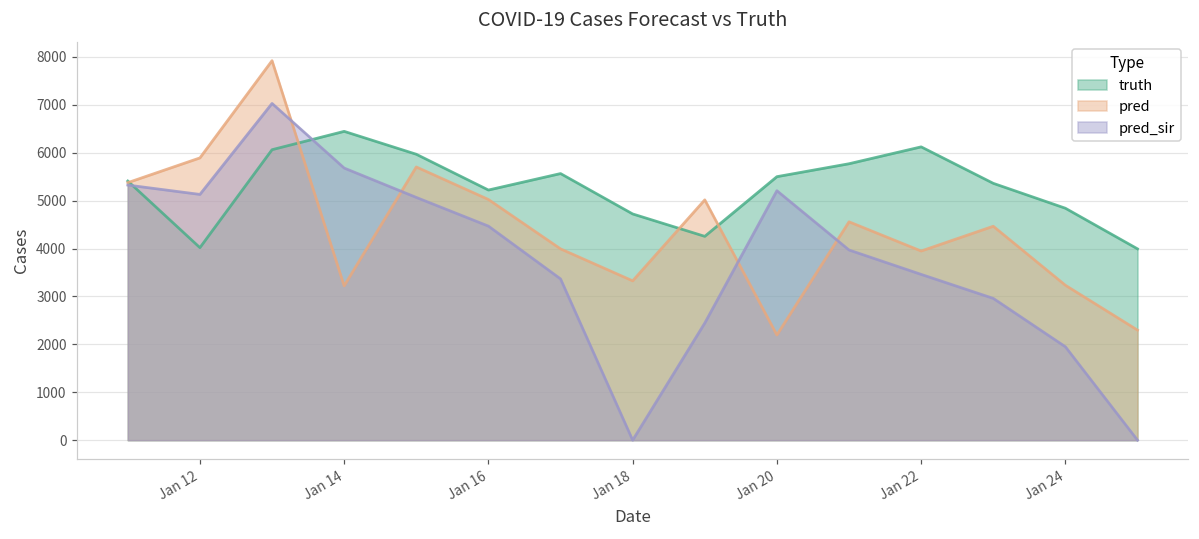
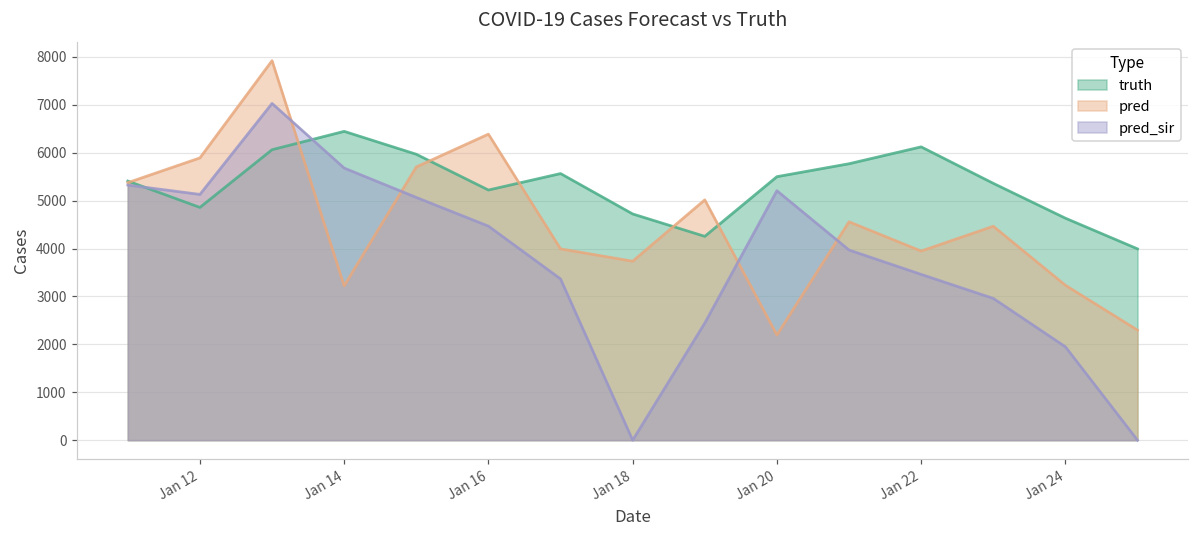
truth, Jan 12: 4000 -> 4900
pred, Jan 16: 5000 -> 6400
pred, Jan 18: 3300 -> 3700
truth, Jan 24: 4800 -> 4600
